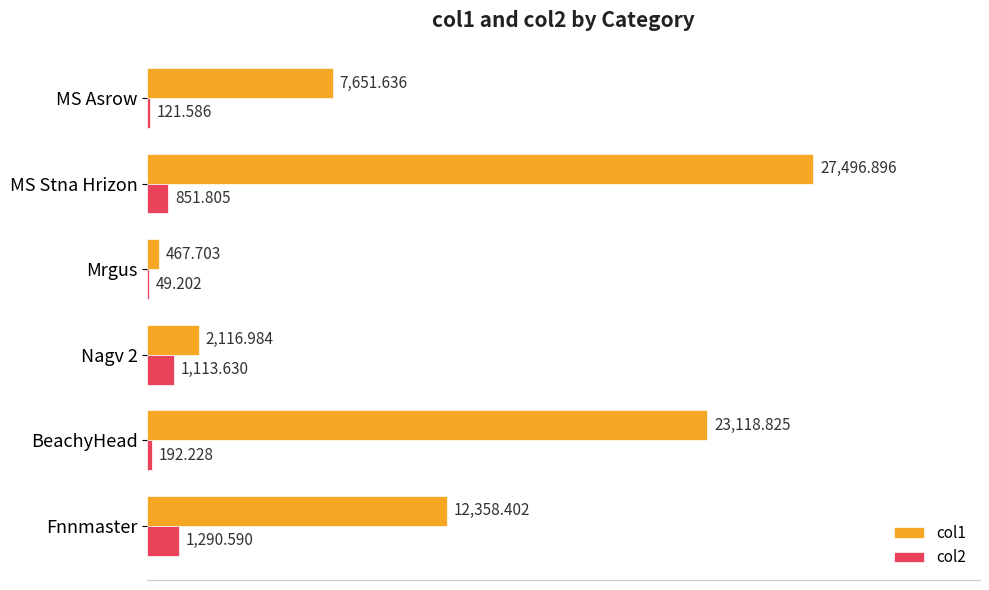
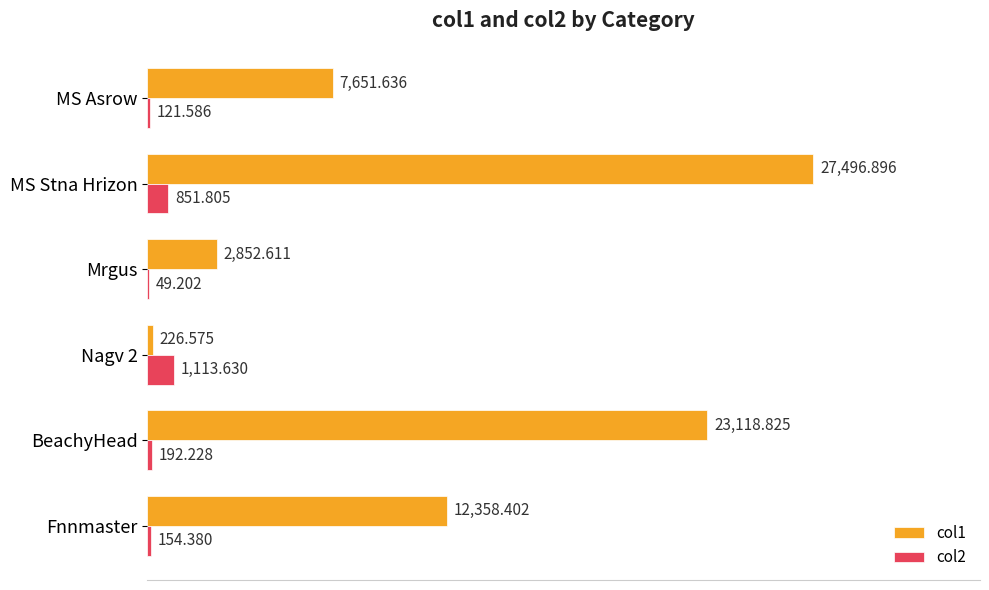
col1, Mrgus: 467.703 -> 2,852.611
col1, Nagv 2: 2,116.984 -> 226.575
col2, Fnnmaster: 1,290.590 -> 154.380
